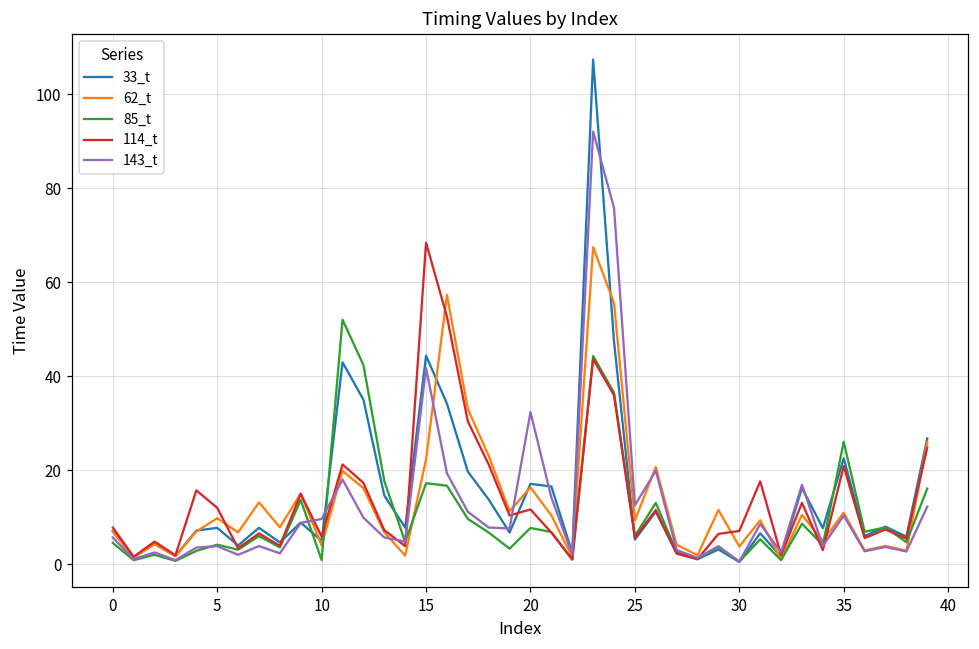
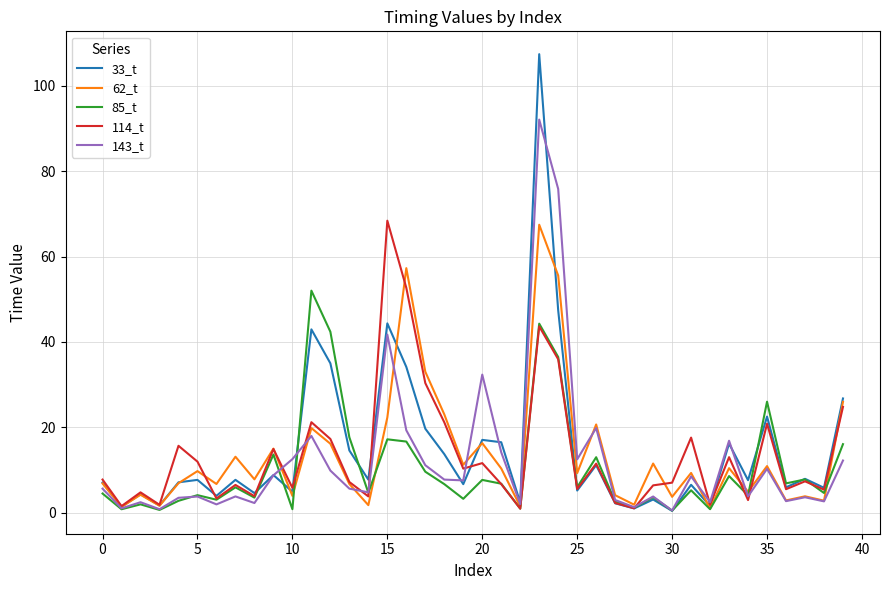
143_t, 10: 10 -> 13
